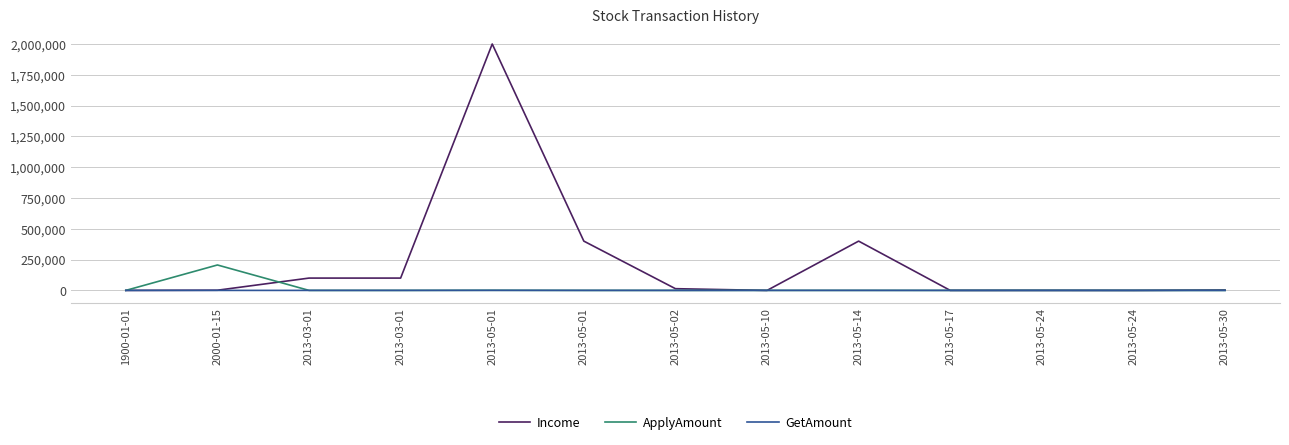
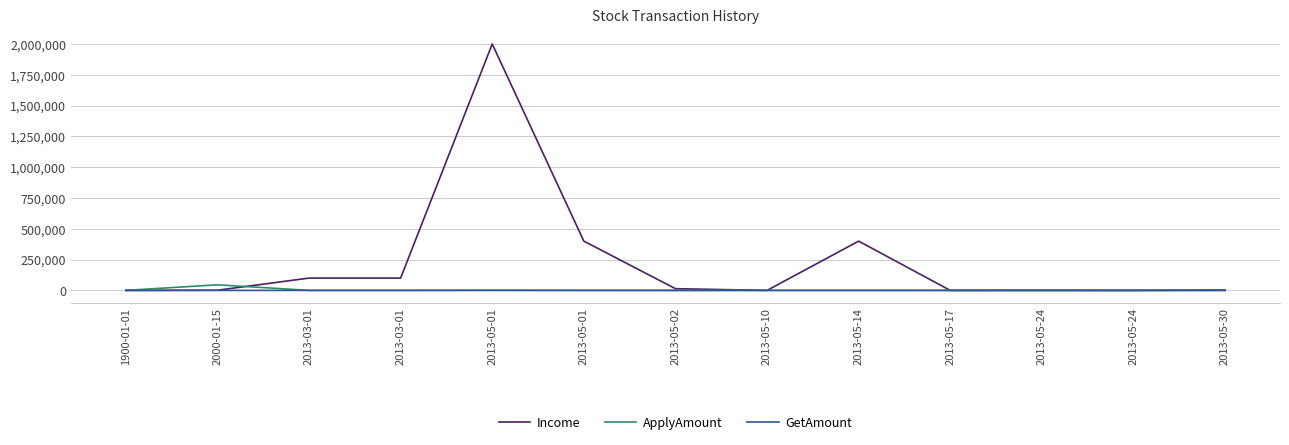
ApplyAmount, 2000-01-15: 210,000 -> 50,000
